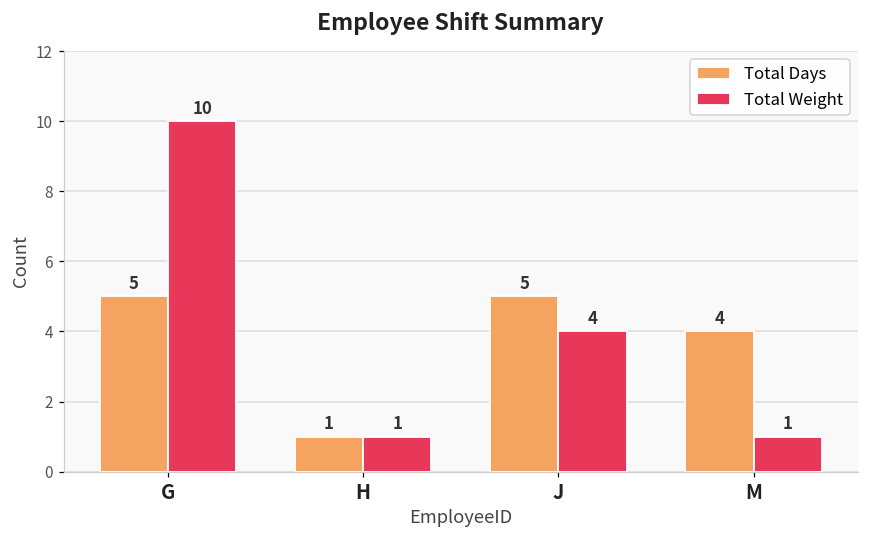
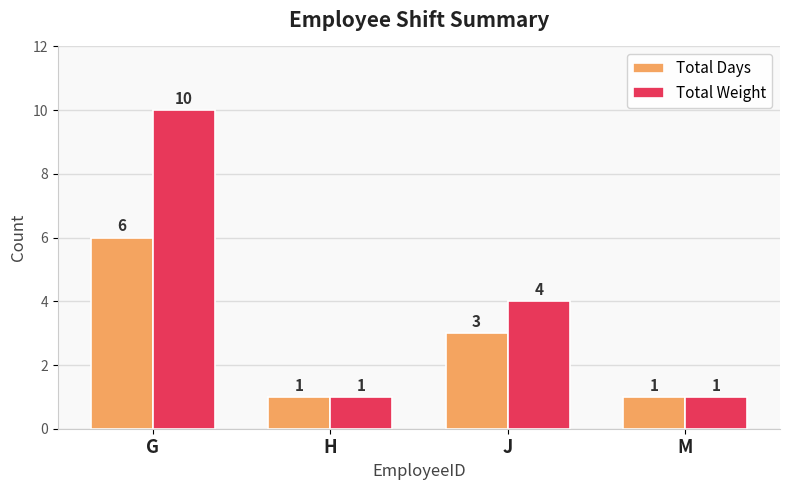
Total Days, G: 5 -> 6
Total Days, J: 5 -> 3
Total Days, M: 4 -> 1
